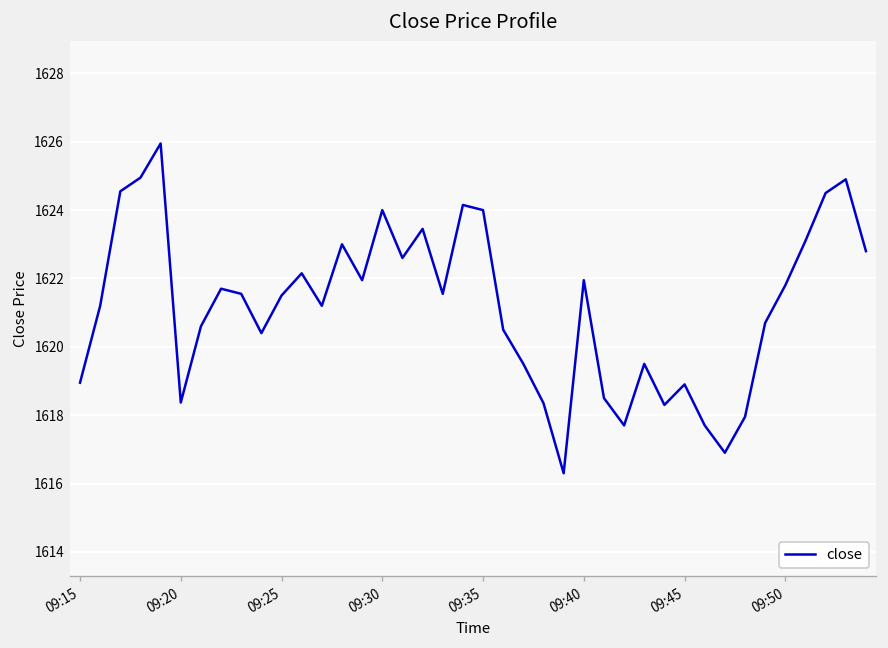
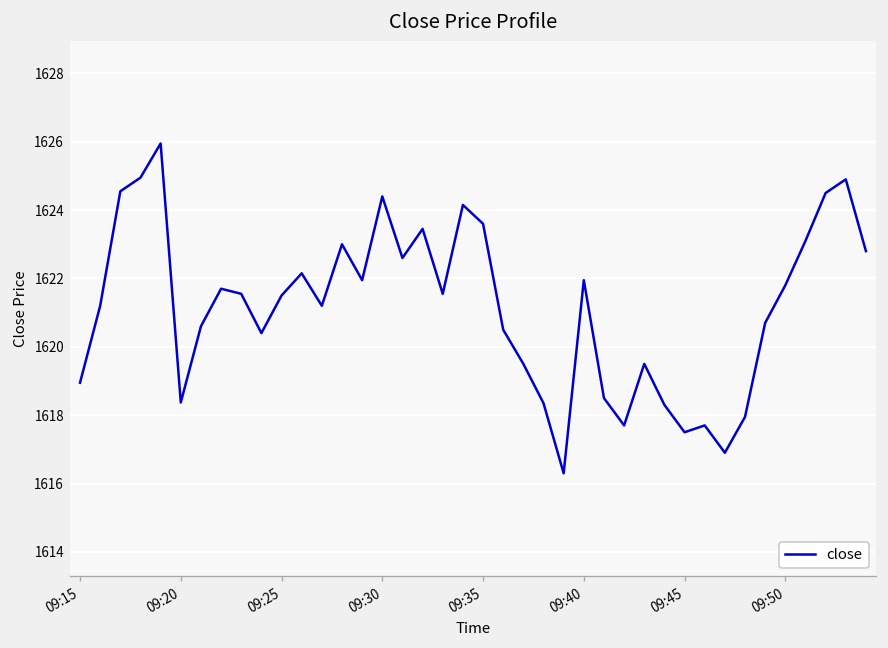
09:30: 1624.0 -> 1624.4
09:35: 1624.0 -> 1623.6
09:45: 1618.9 -> 1617.5
